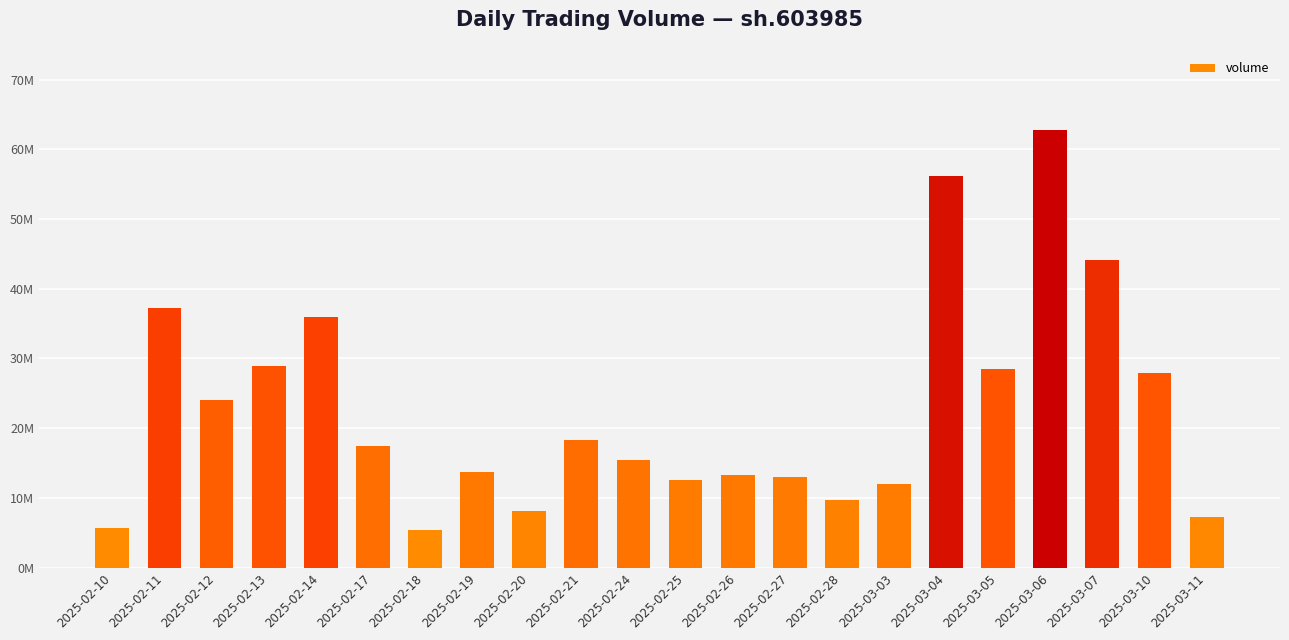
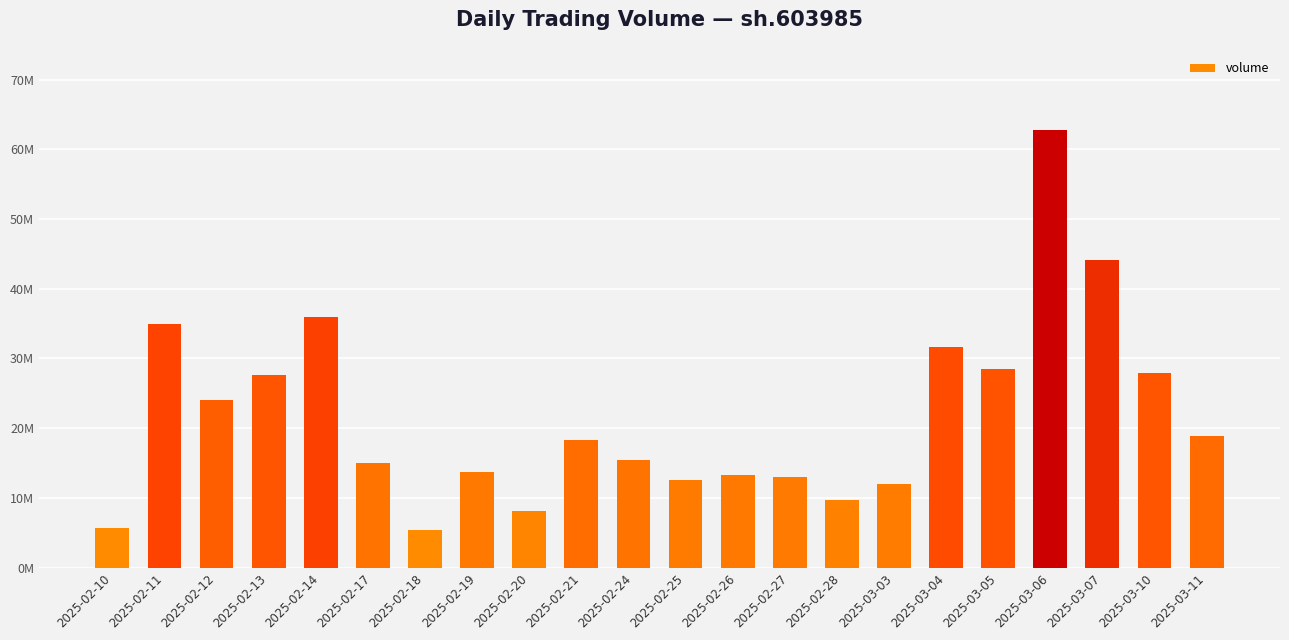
2025-02-11: 37000000 -> 35000000
2025-02-13: 29000000 -> 28000000
2025-02-17: 17000000 -> 15000000
2025-03-04: 56000000 -> 32000000
2025-03-11: 7000000 -> 19000000
